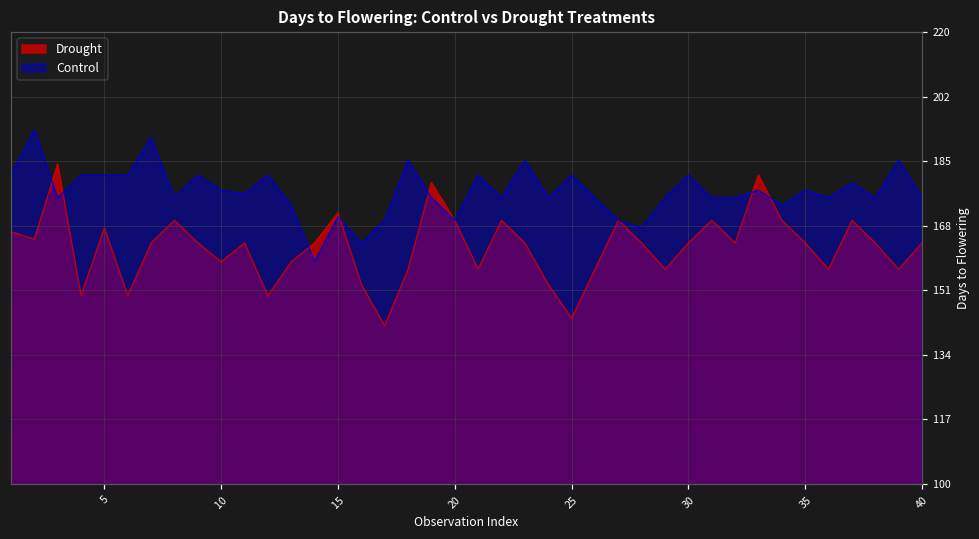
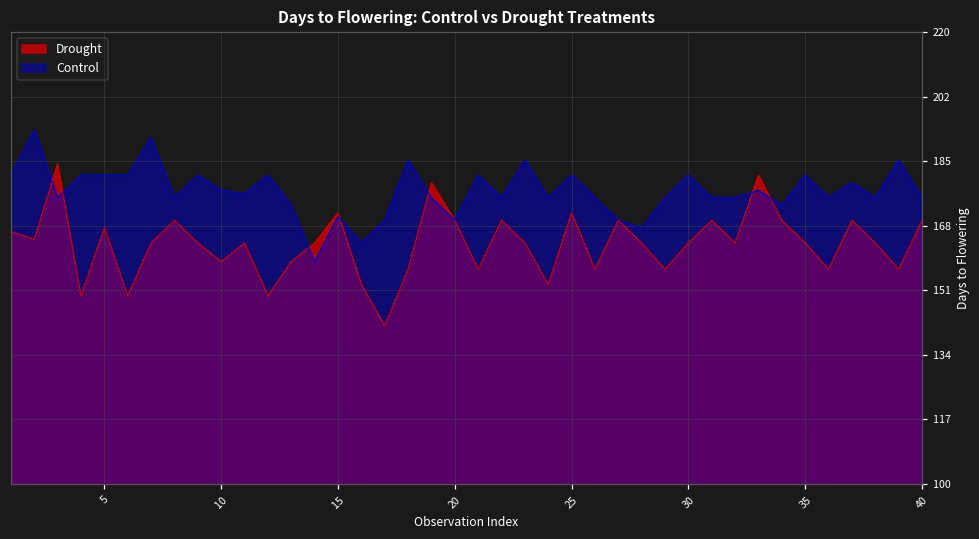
Drought, 25: 144 -> 172
Control, 35: 178 -> 182
Drought, 40: 164 -> 170
